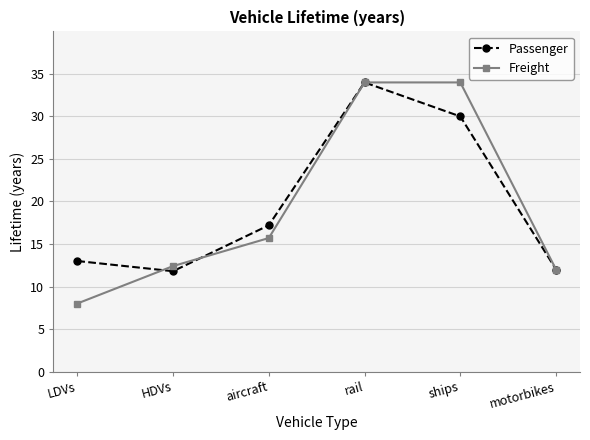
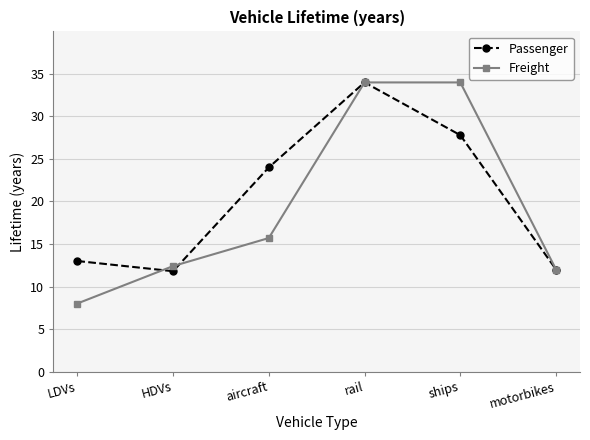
Passenger, aircraft: 17 -> 24
Passenger, ships: 30 -> 28
